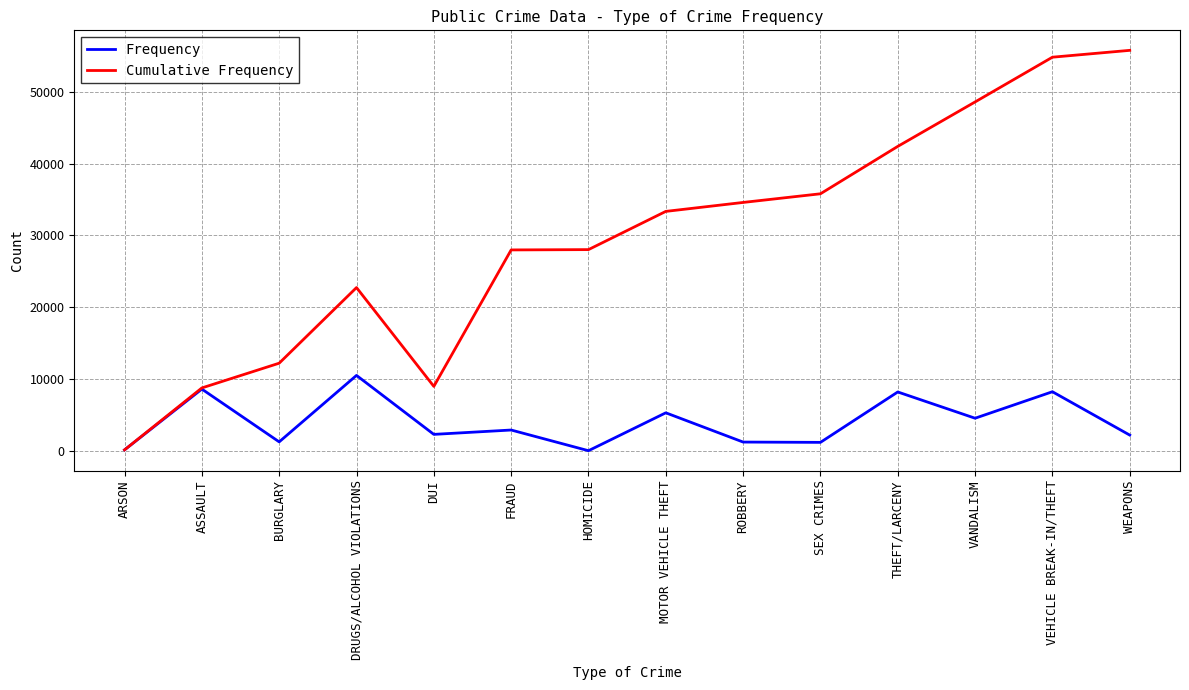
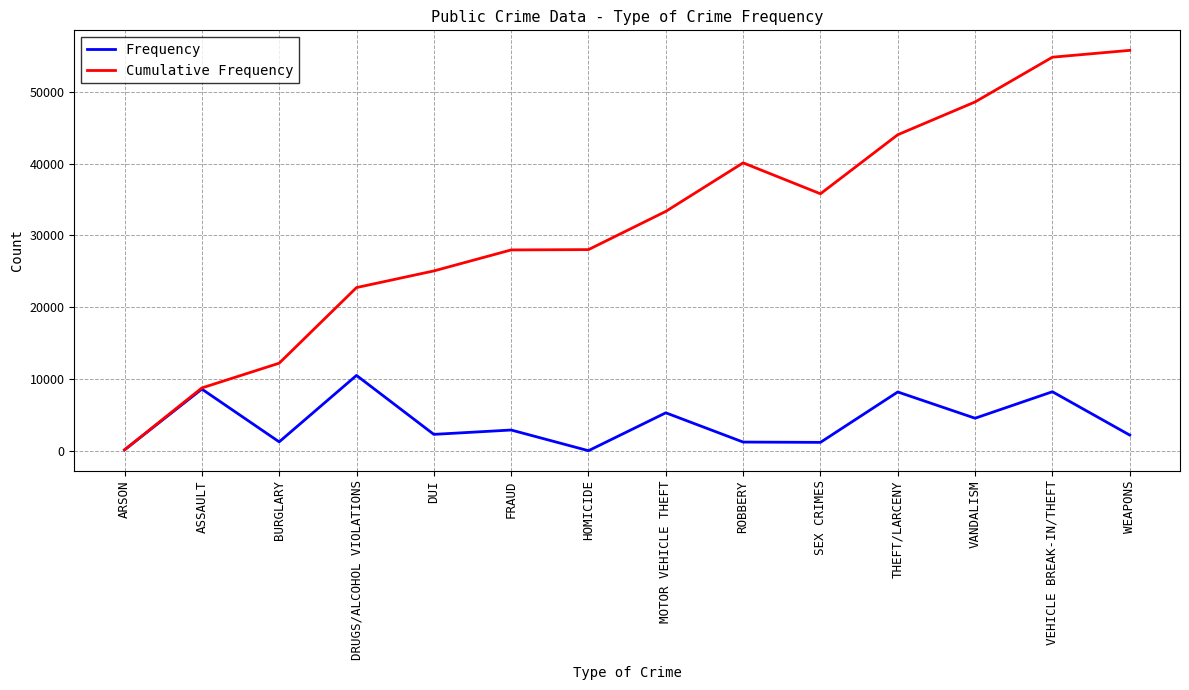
Cumulative Frequency, DUI: 9000 -> 25000
Cumulative Frequency, ROBBERY: 35000 -> 40000
Cumulative Frequency, THEFT/LARCENY: 42000 -> 44000
